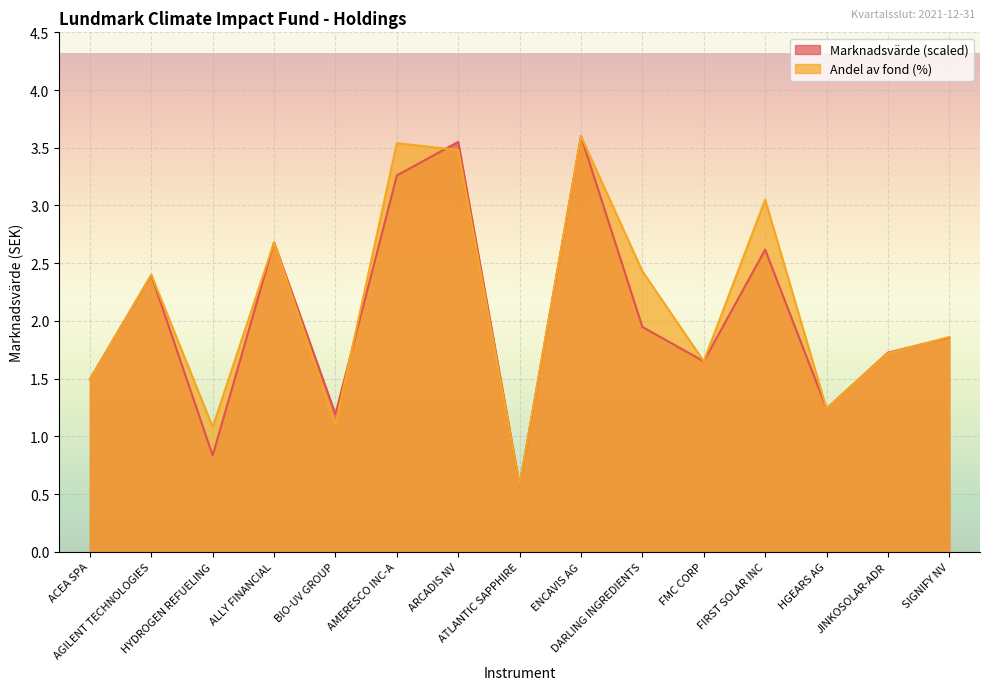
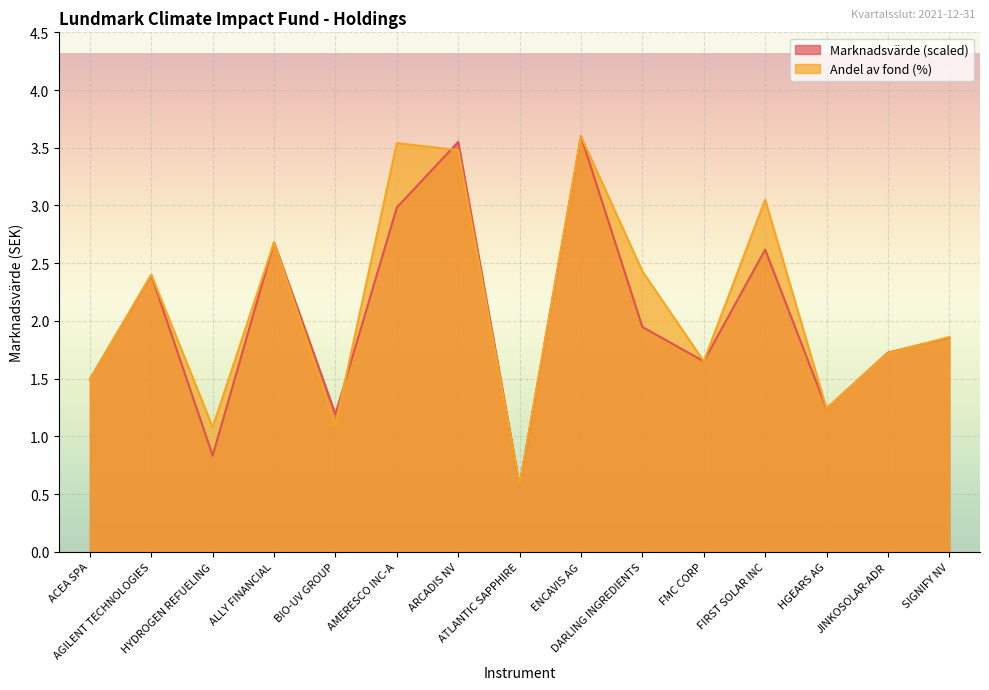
Marknadsvärde (scaled), AMERESCO INC-A: 3.26 -> 2.98
